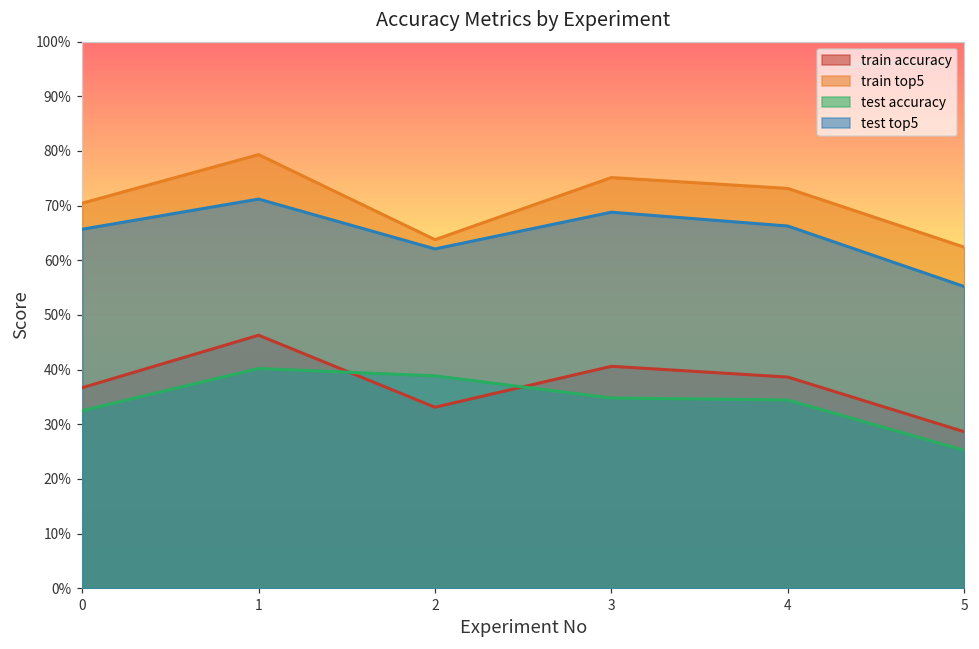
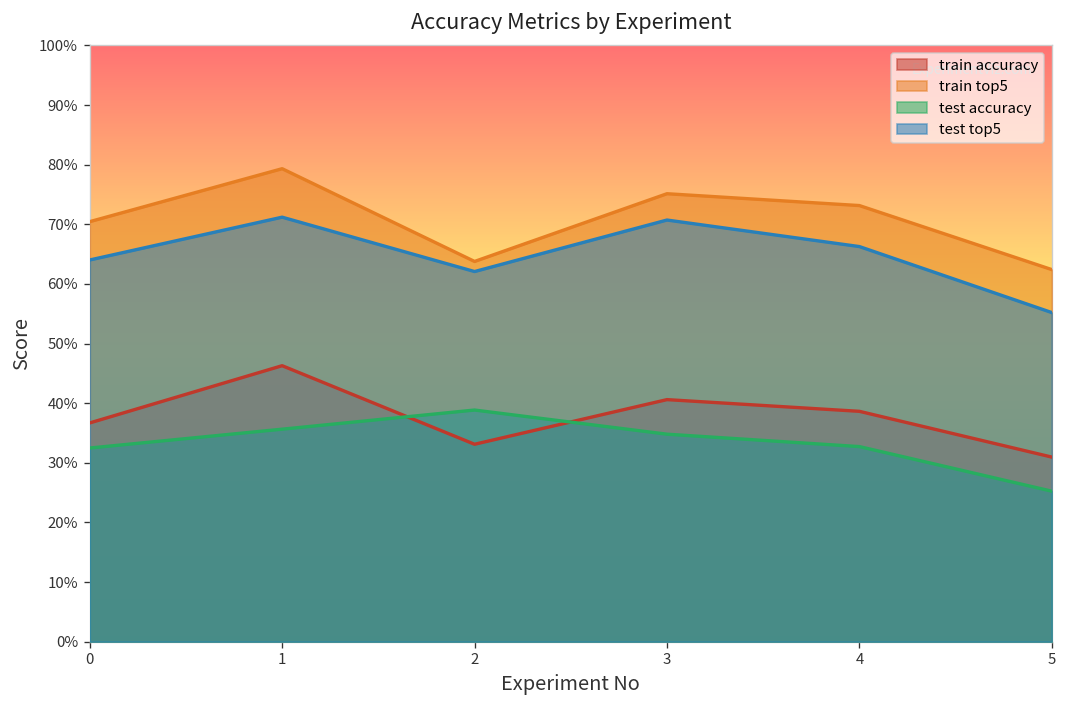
test top5, 0: 66% -> 64%
test accuracy, 1: 40% -> 36%
test top5, 3: 69% -> 71%
test accuracy, 4: 34% -> 33%
train accuracy, 5: 29% -> 31%
